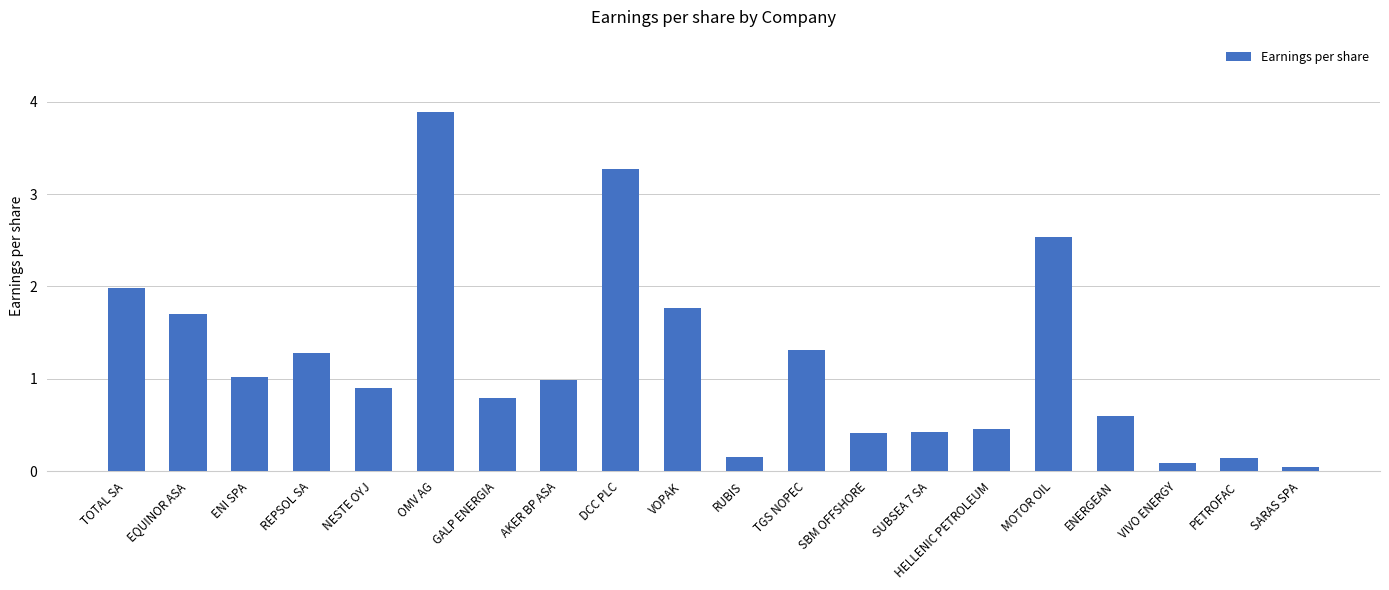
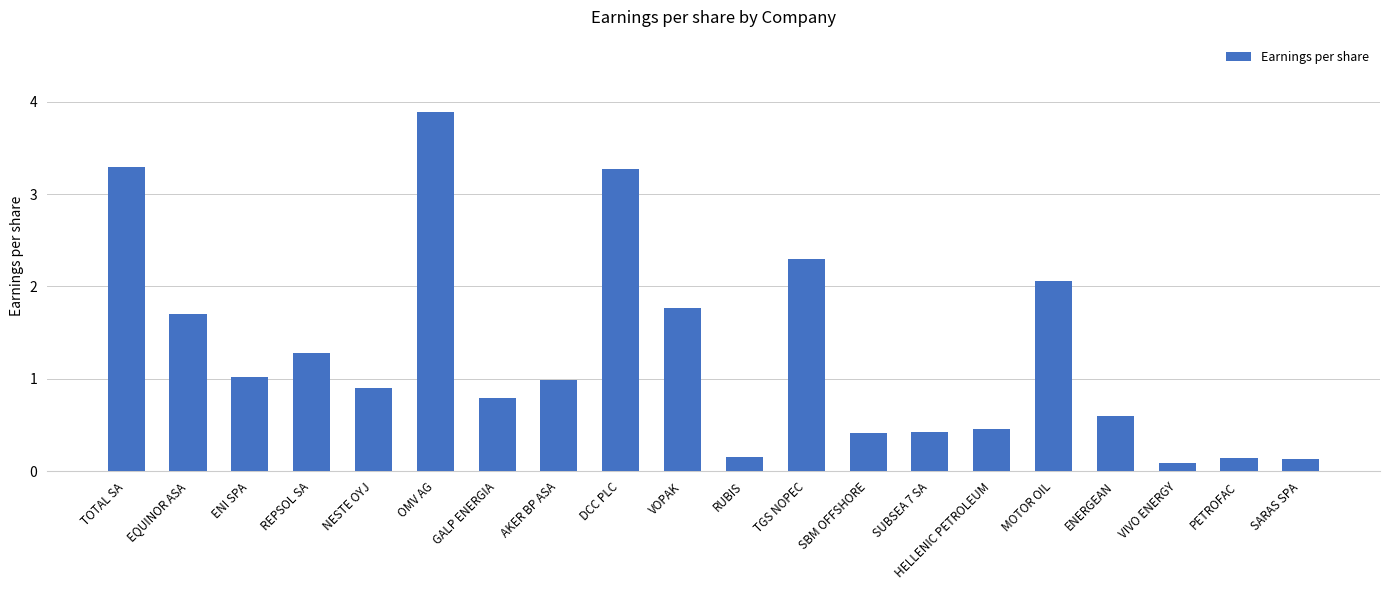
TOTAL SA: 2.0 -> 3.3
TGS NOPEC: 1.3 -> 2.3
MOTOR OIL: 2.5 -> 2.1
SARAS SPA: 0.0 -> 0.1
